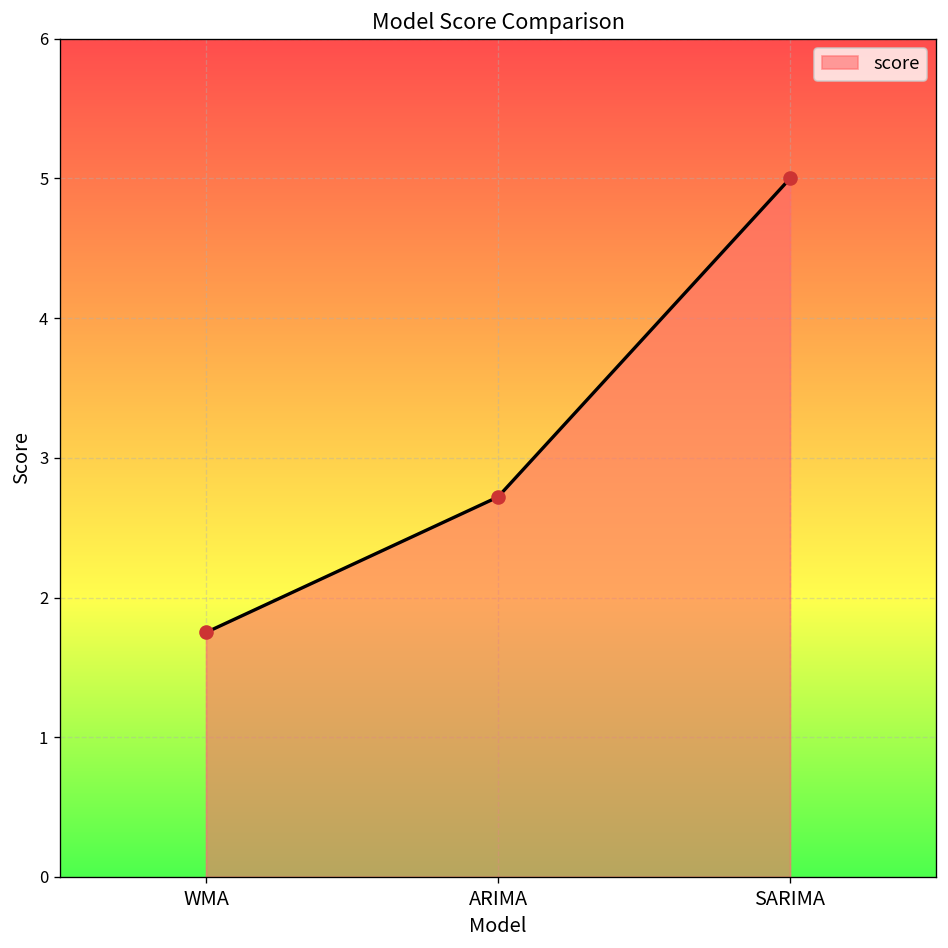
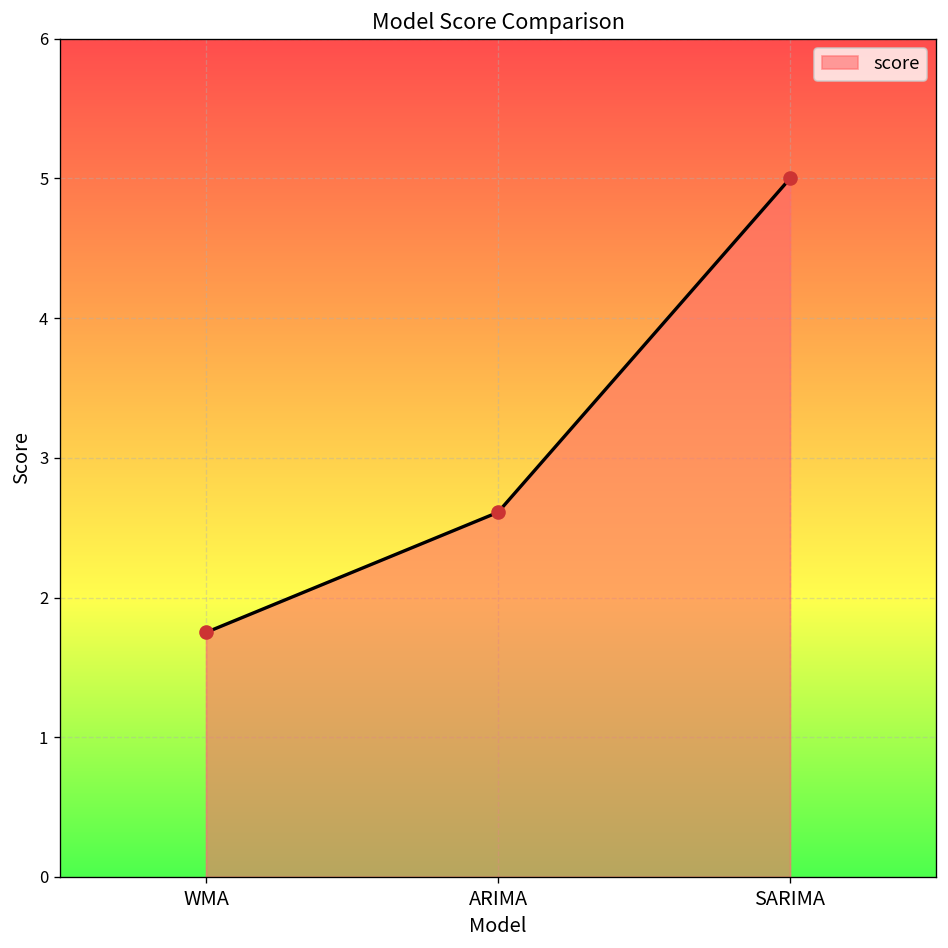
ARIMA: 2.72 -> 2.61
